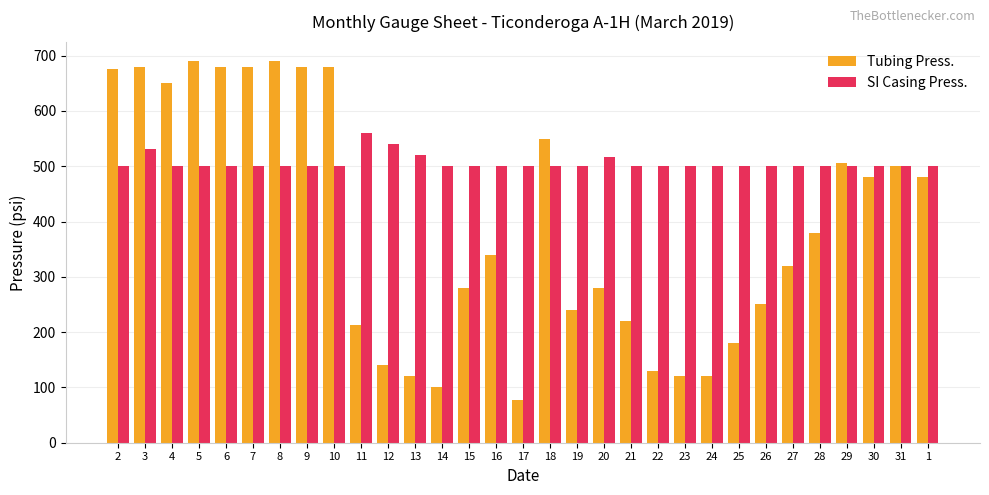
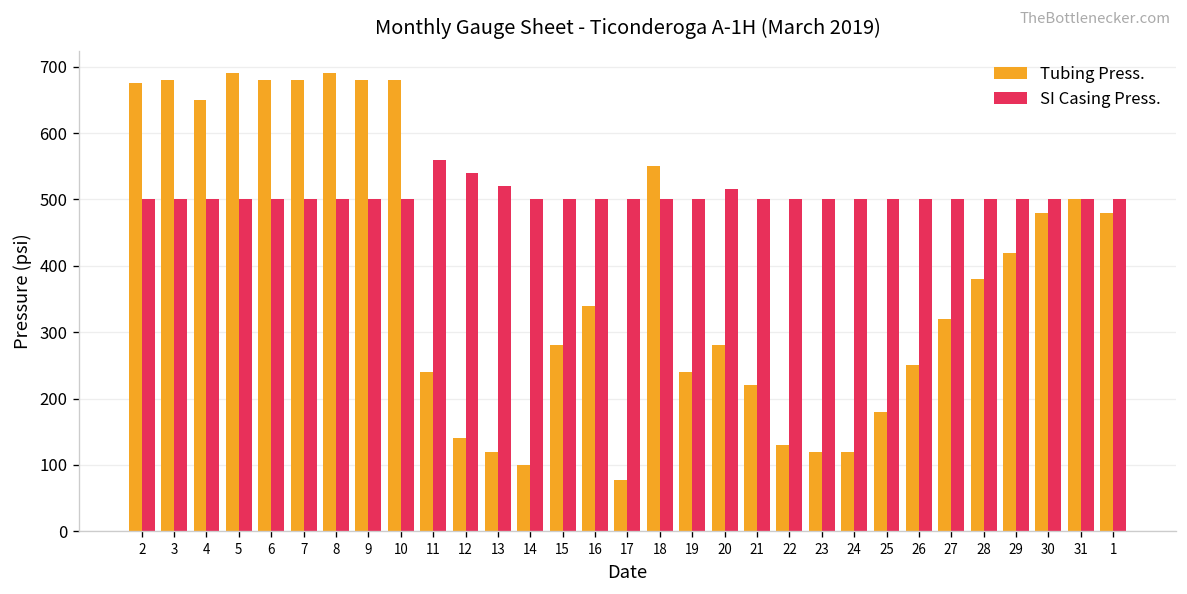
SI Casing Press., 3: 530 -> 500
Tubing Press., 11: 210 -> 240
Tubing Press., 29: 510 -> 420
